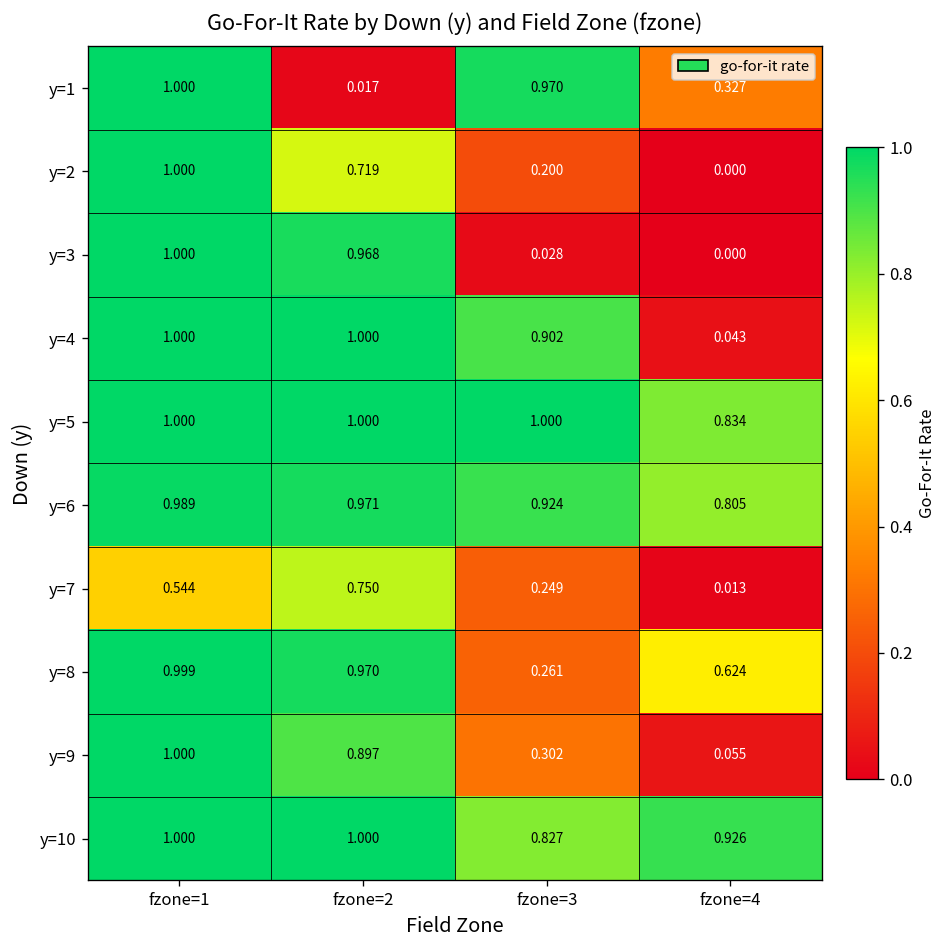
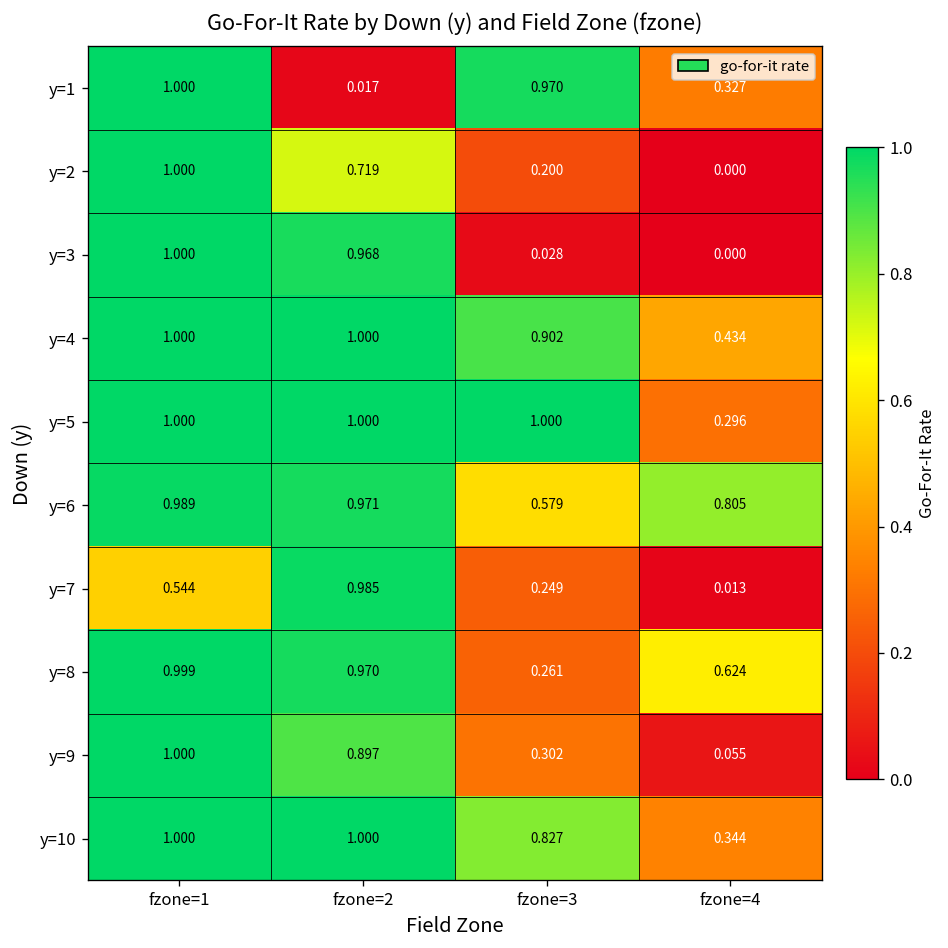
y=4, fzone=4: 0.043 -> 0.434
y=5, fzone=4: 0.834 -> 0.296
y=6, fzone=3: 0.924 -> 0.579
y=7, fzone=2: 0.750 -> 0.985
y=10, fzone=4: 0.926 -> 0.344
